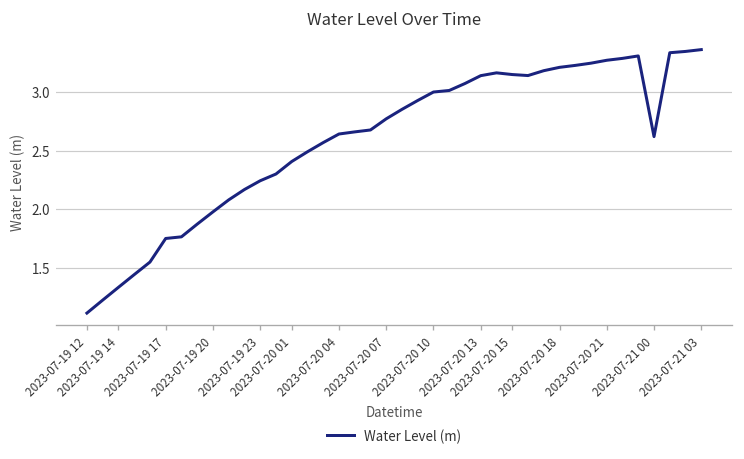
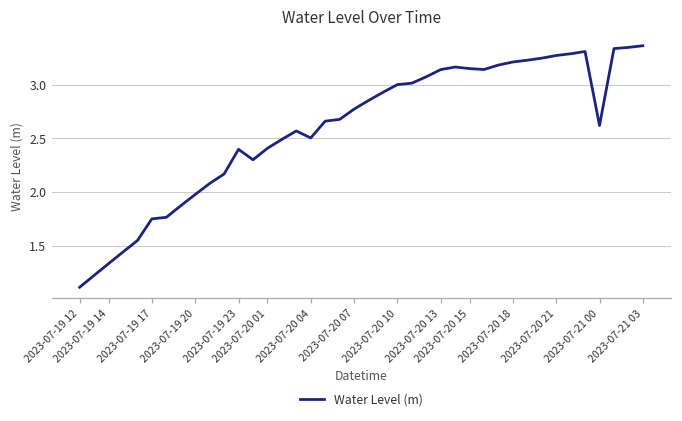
2023-07-19 23: 2.2 -> 2.4
2023-07-20 04: 2.6 -> 2.5
